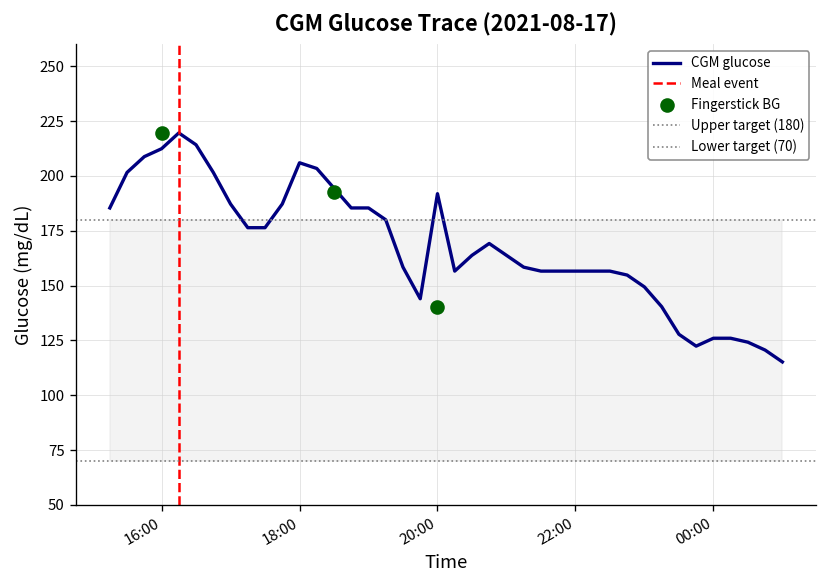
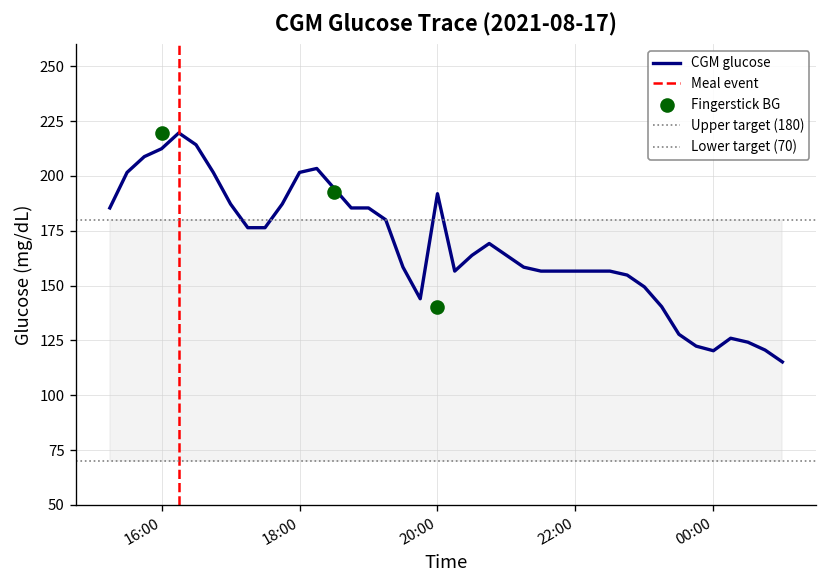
CGM glucose, 18:00: 206 -> 202
CGM glucose, 00:00: 126 -> 120
